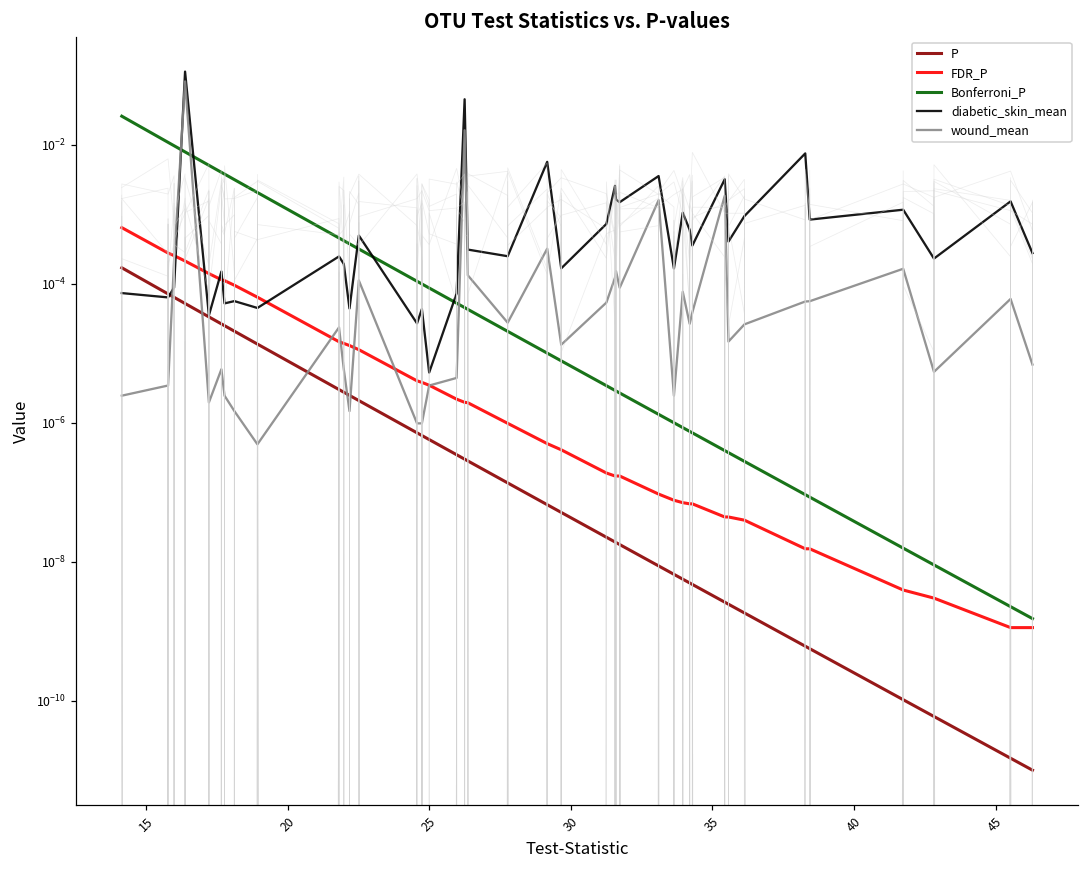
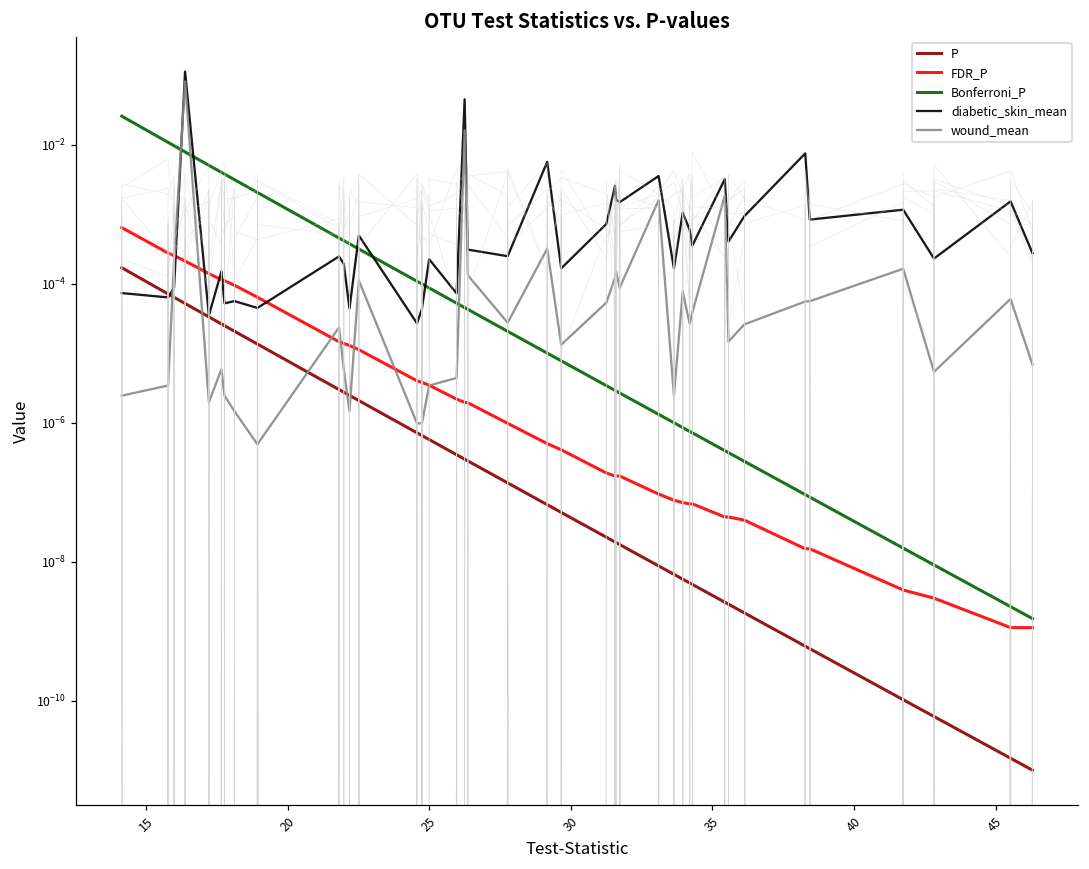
diabetic_skin_mean, 25: 0.000005 -> 0.00022
